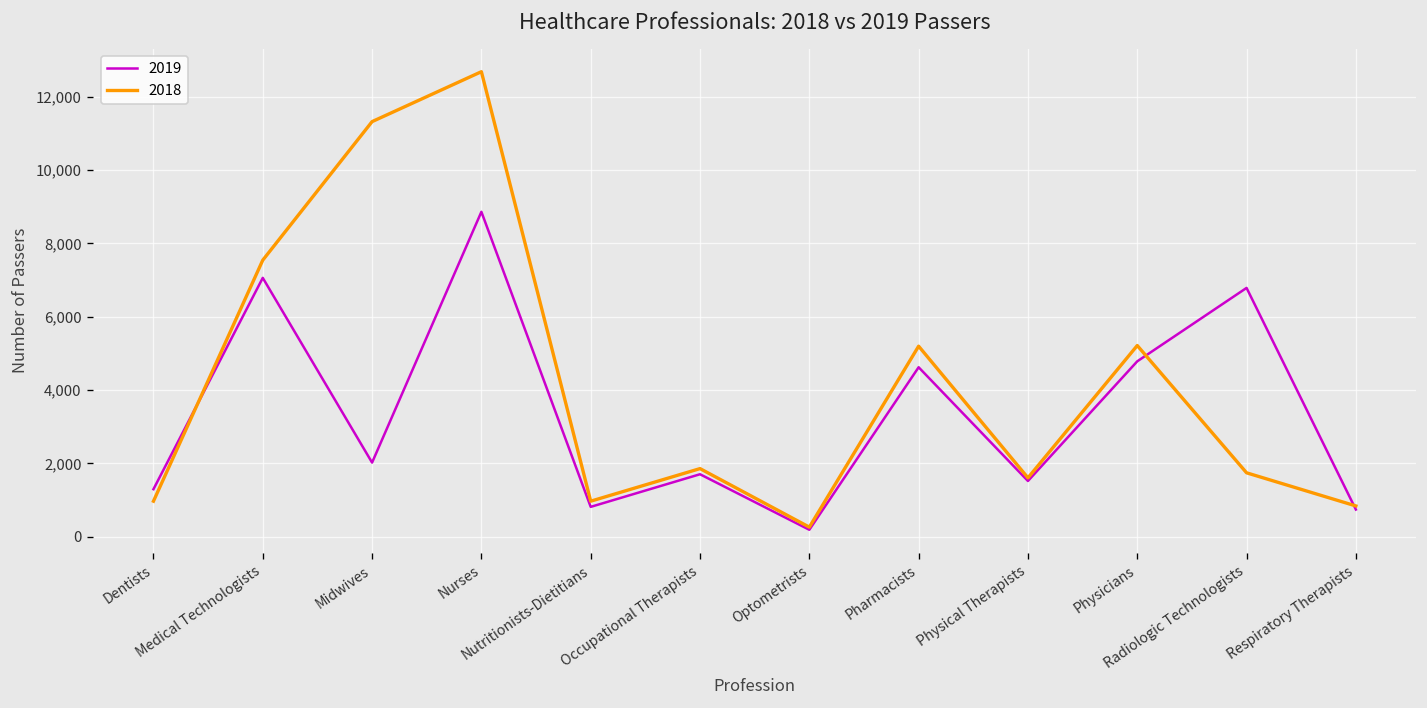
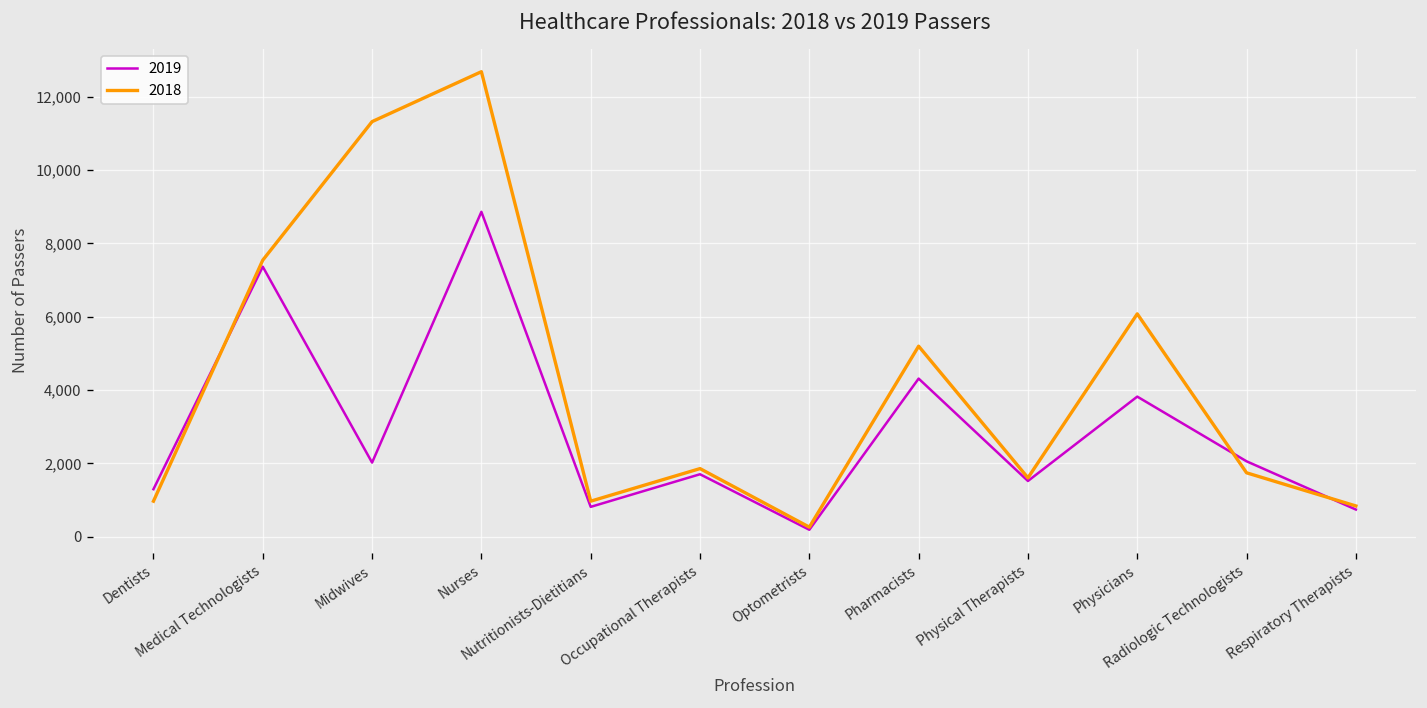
2019, Medical Technologists: 7,100 -> 7,400
2019, Pharmacists: 4,600 -> 4,300
2019, Physicians: 4,800 -> 3,800
2018, Physicians: 5,200 -> 6,100
2019, Radiologic Technologists: 6,800 -> 2,100
